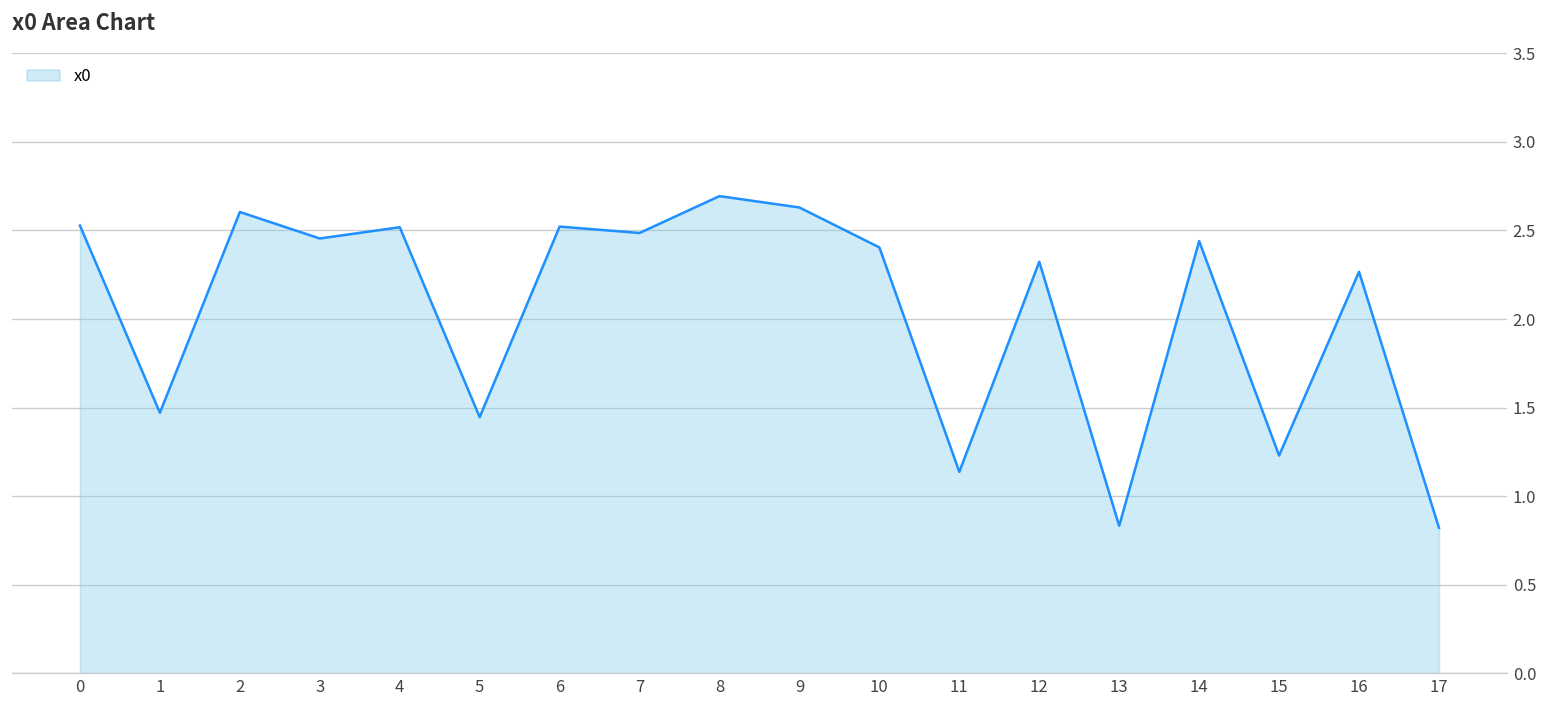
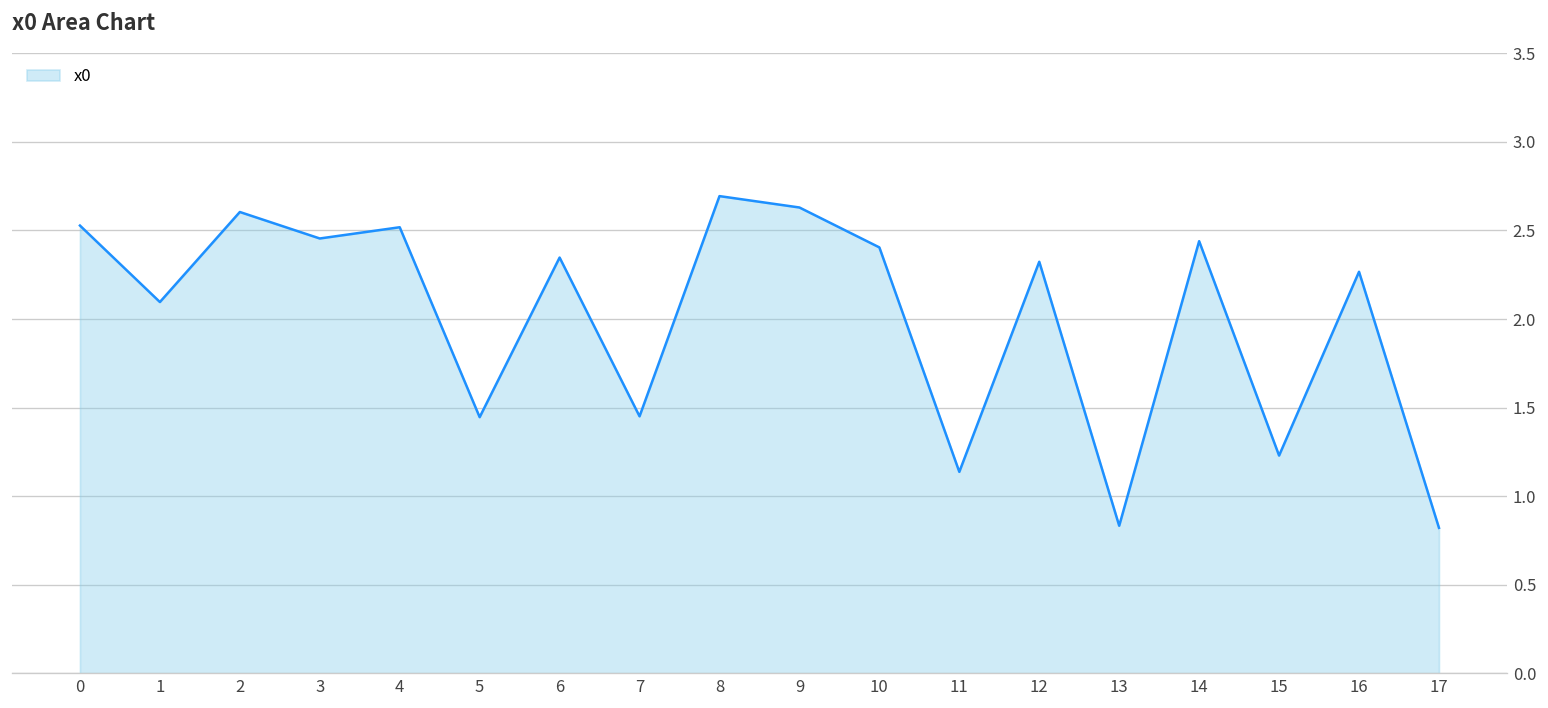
1: 1.47 -> 2.10
6: 2.52 -> 2.35
7: 2.49 -> 1.45
